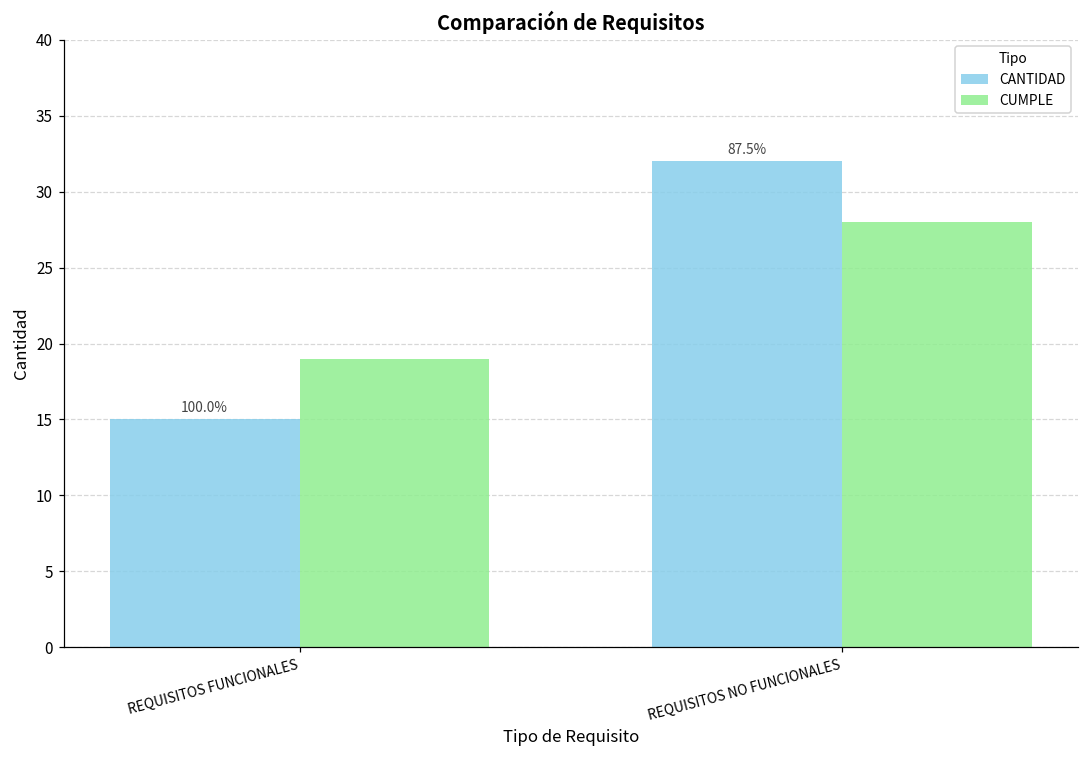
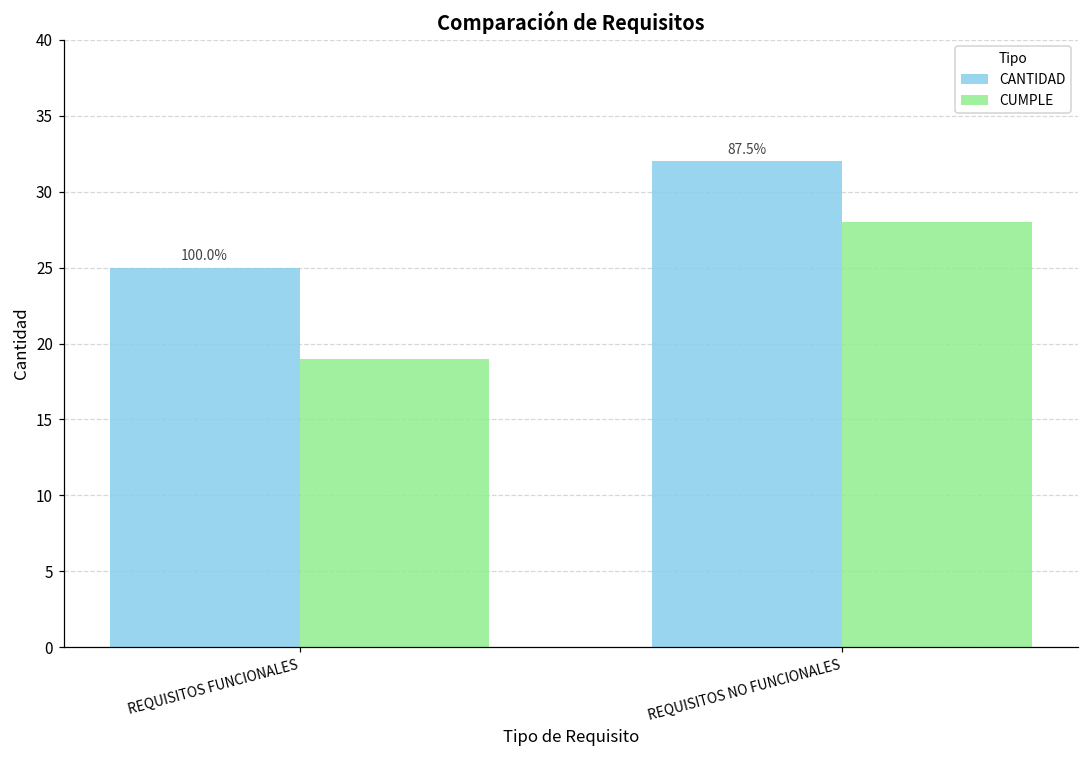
CANTIDAD, REQUISITOS FUNCIONALES: 15 -> 25
